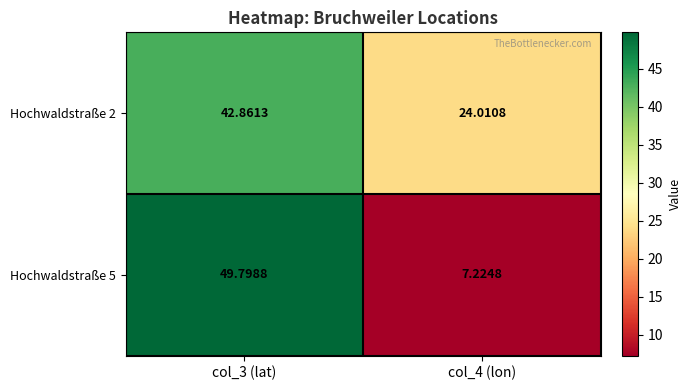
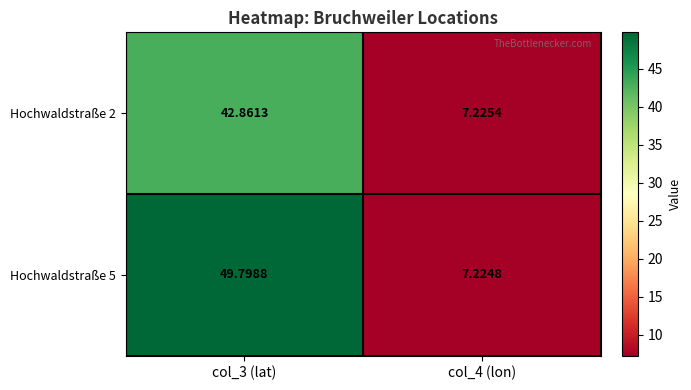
Hochwaldstraße 2, col_4 (lon): 24.0108 -> 7.2254
